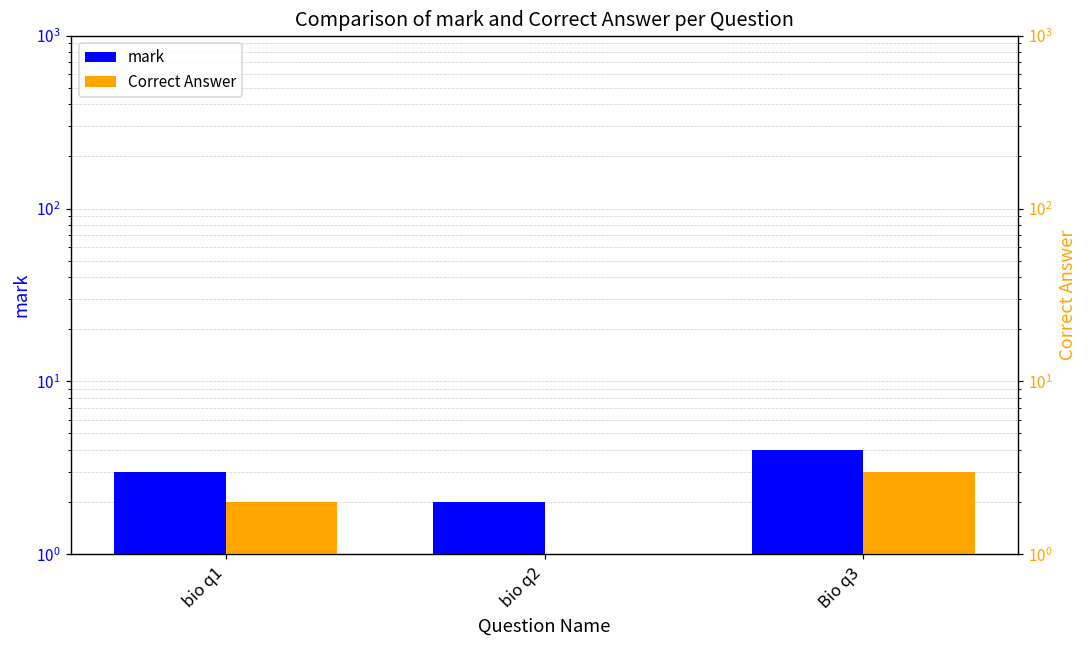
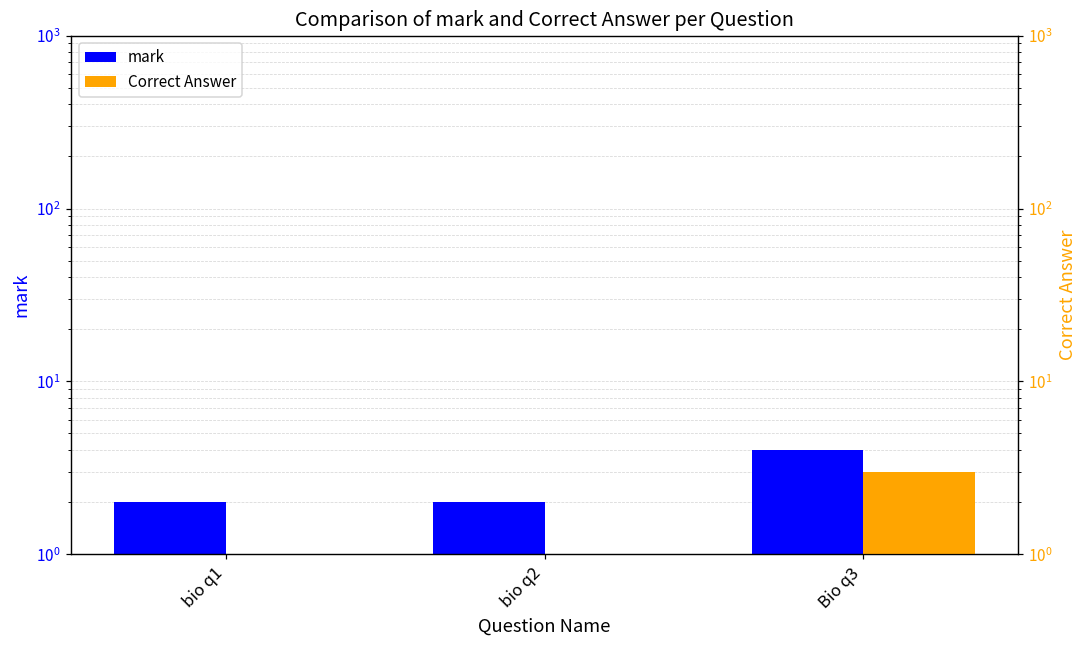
mark, bio q1: 3 -> 2
Correct Answer, bio q1: 2 -> 1
